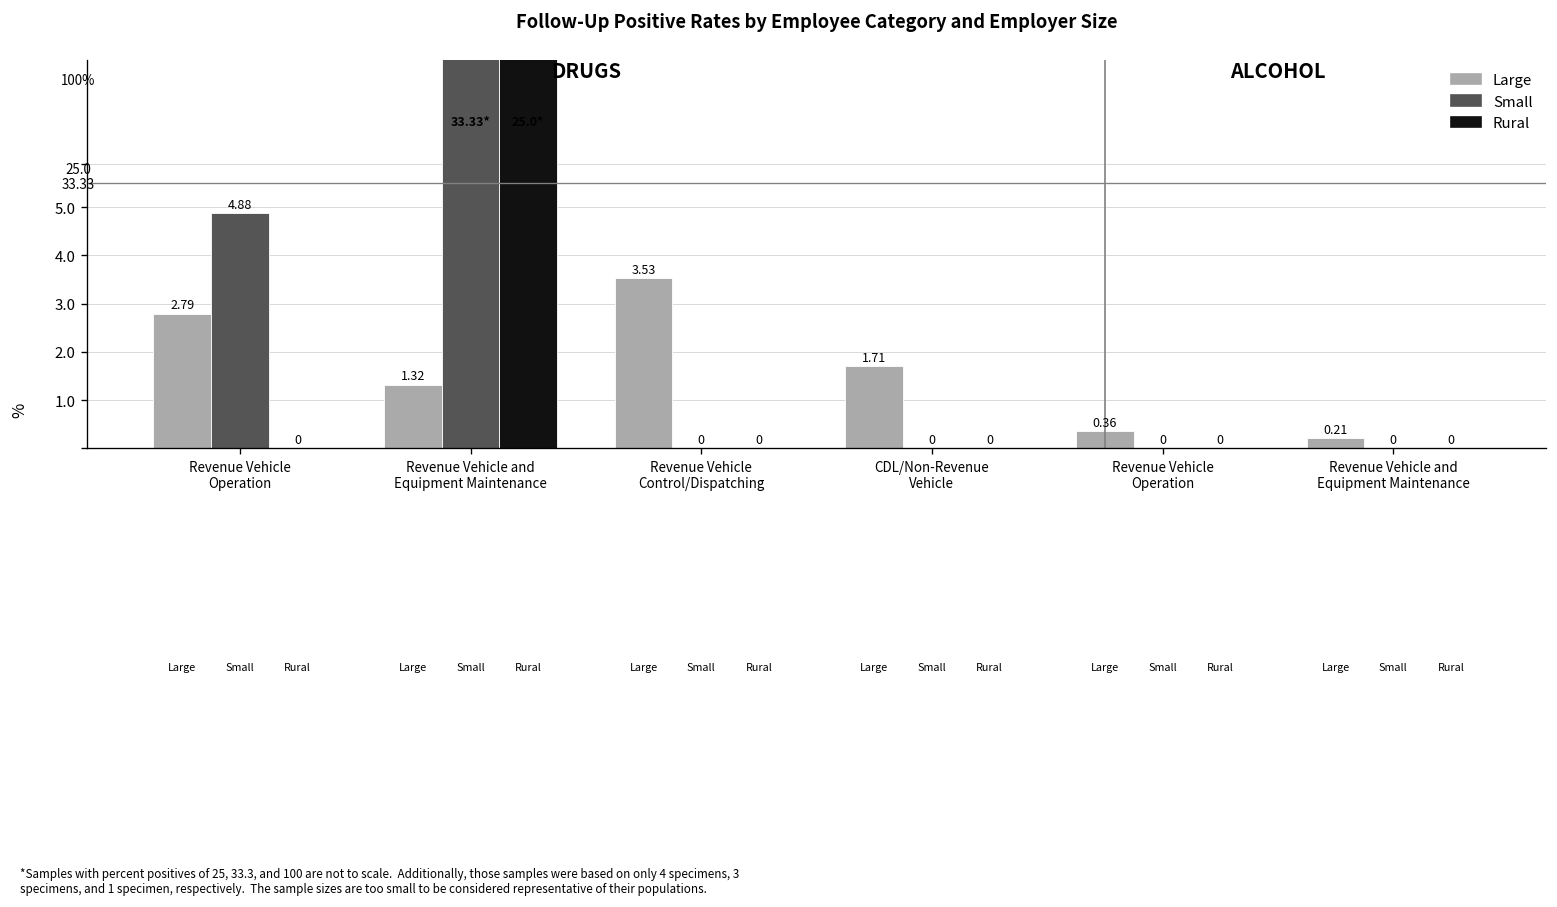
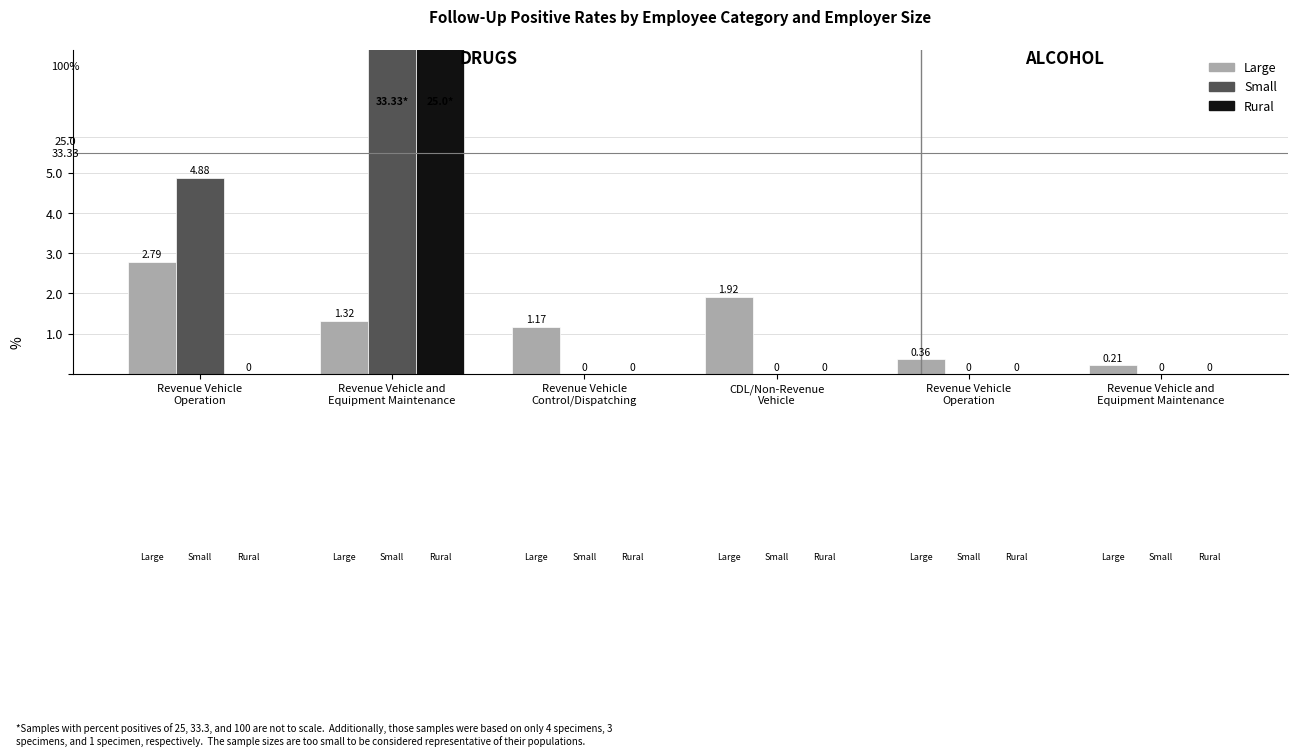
Large, Revenue Vehicle Control/Dispatching: 3.53 -> 1.17
Large, CDL/Non-Revenue Vehicle: 1.71 -> 1.92
